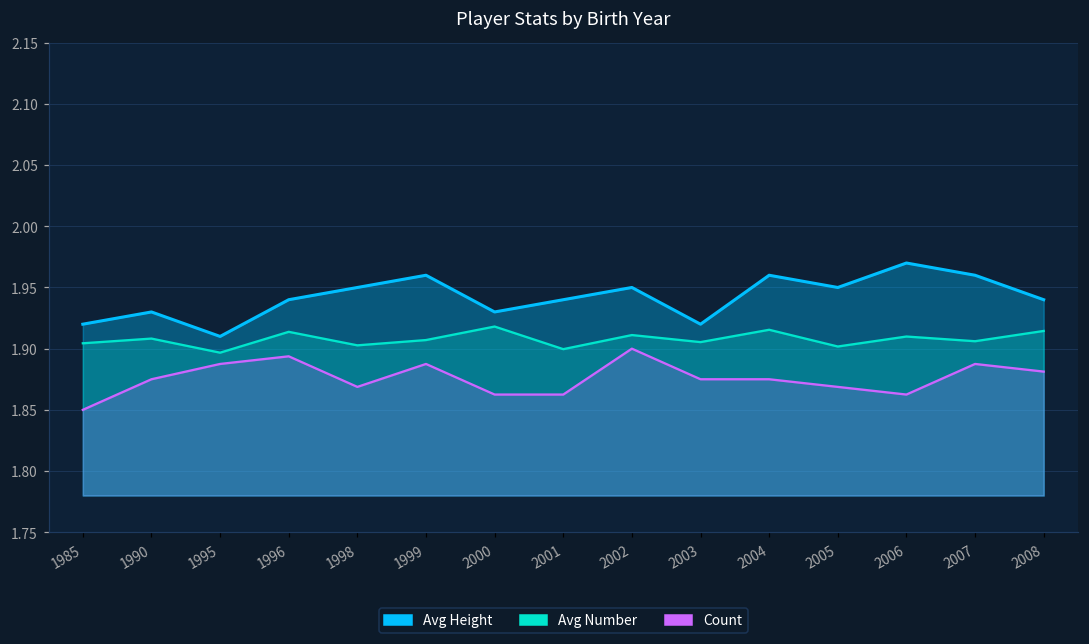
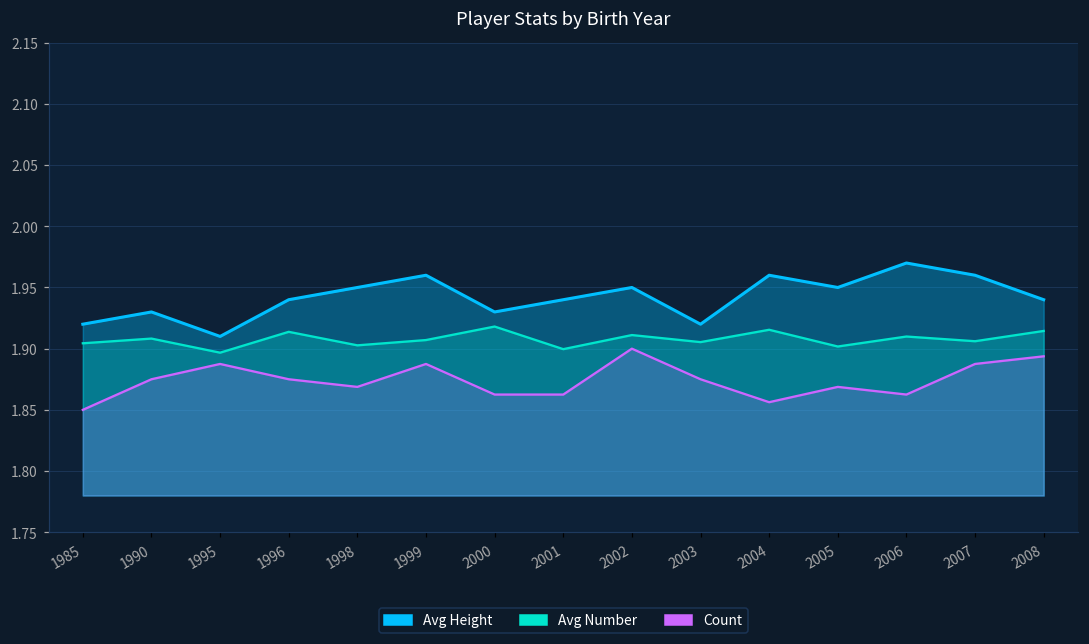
Count, 1996: 1.894 -> 1.875
Count, 2004: 1.875 -> 1.856
Count, 2008: 1.881 -> 1.894
